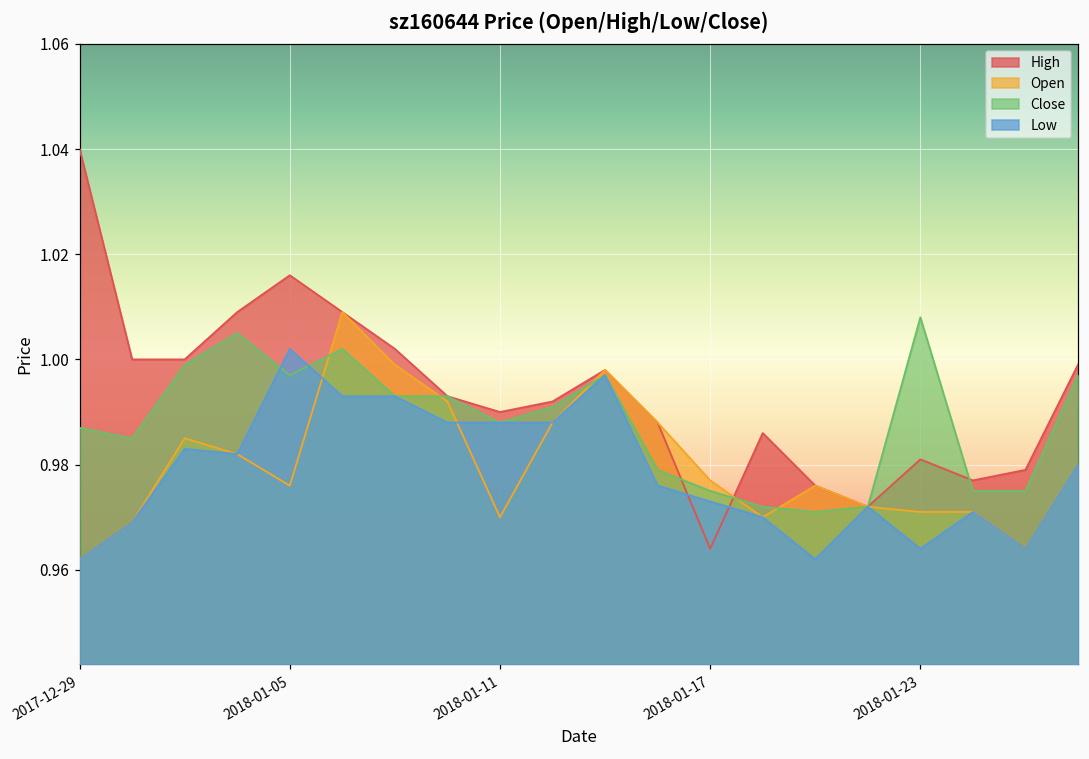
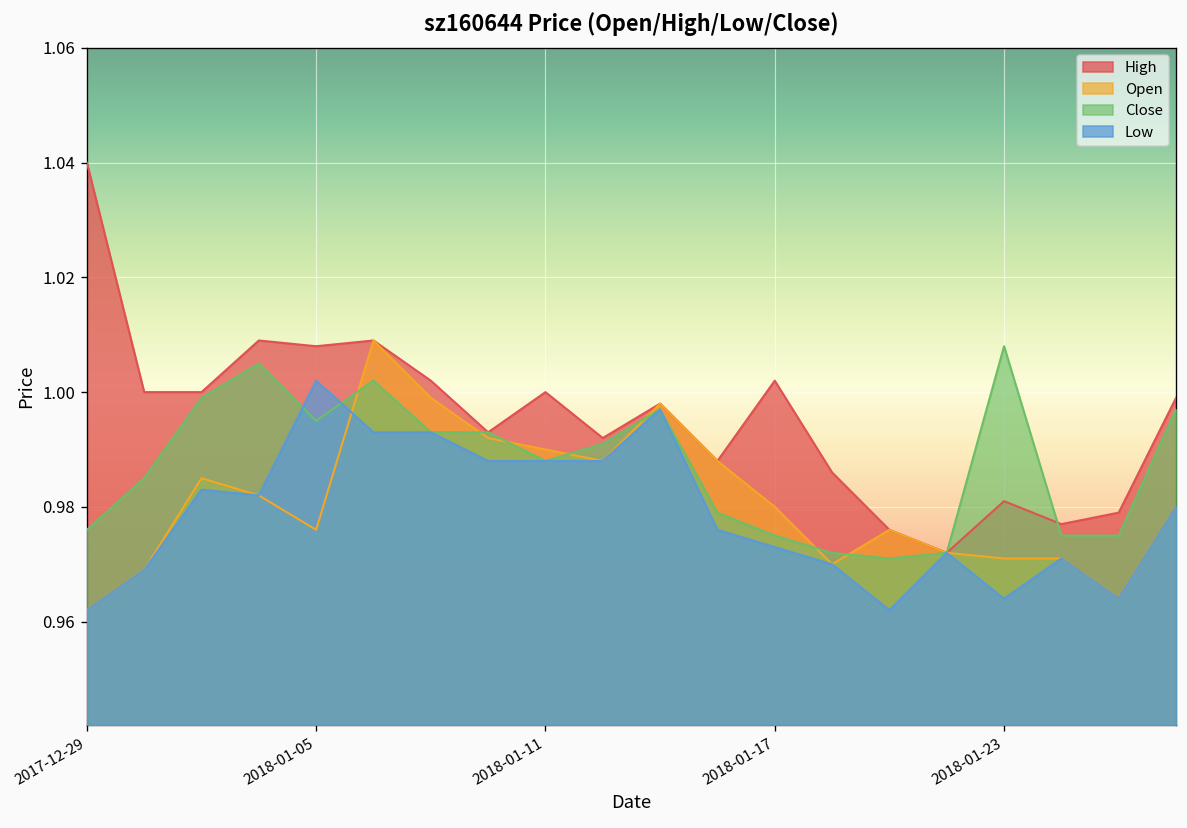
Close, 2017-12-29: 0.987 -> 0.976
High, 2018-01-05: 1.016 -> 1.008
Close, 2018-01-05: 0.997 -> 0.995
High, 2018-01-11: 0.99 -> 1.00
Open, 2018-01-11: 0.97 -> 0.99
High, 2018-01-17: 0.964 -> 1.002
Open, 2018-01-17: 0.977 -> 0.980
